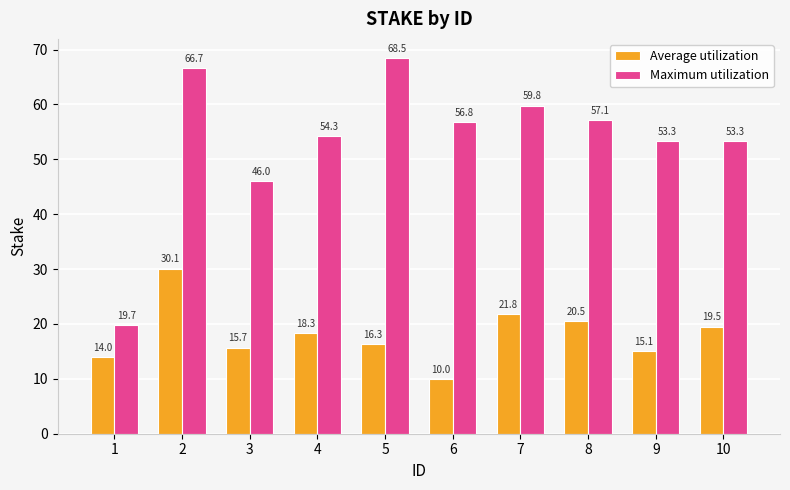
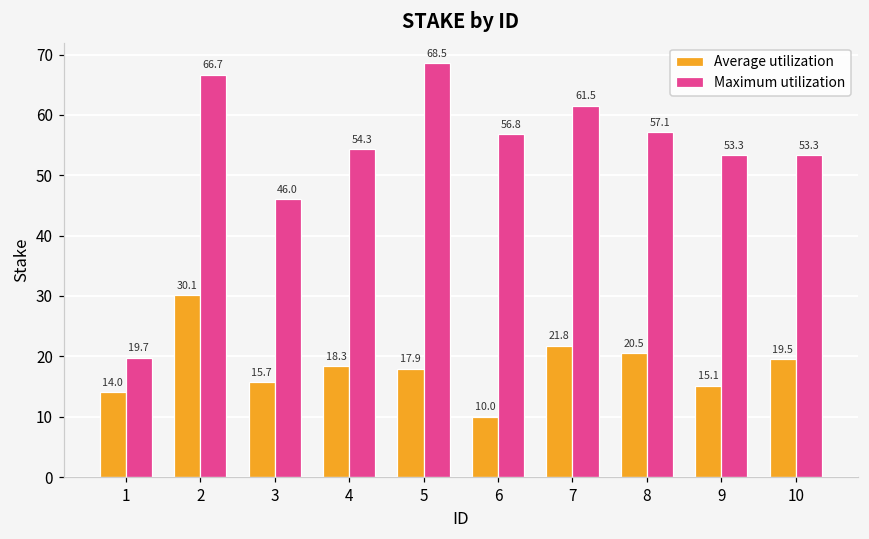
Average utilization, 5: 16.3 -> 17.9
Maximum utilization, 7: 59.8 -> 61.5
